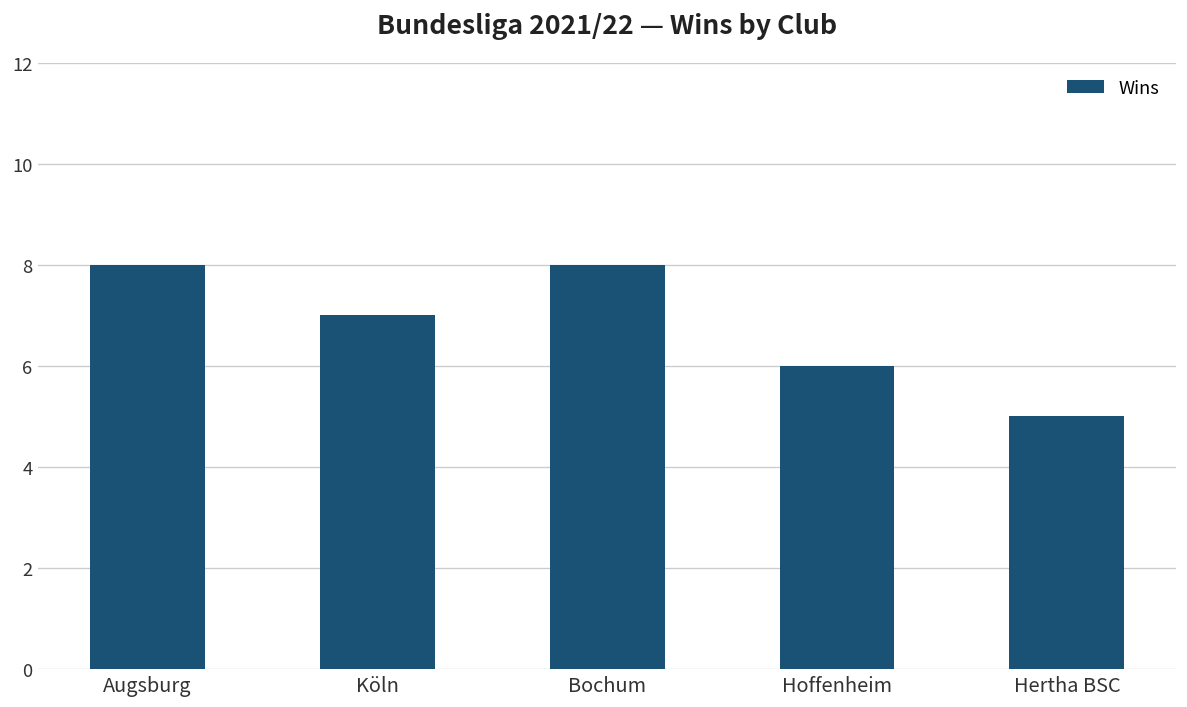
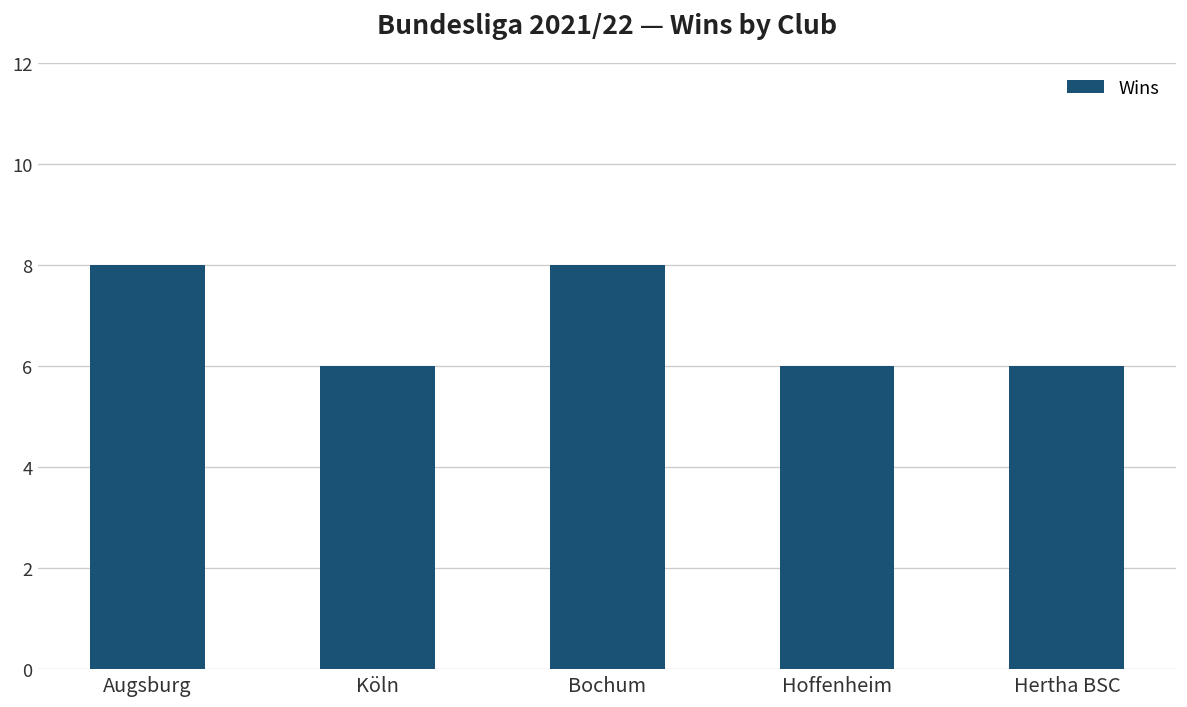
Köln: 7 -> 6
Hertha BSC: 5 -> 6
